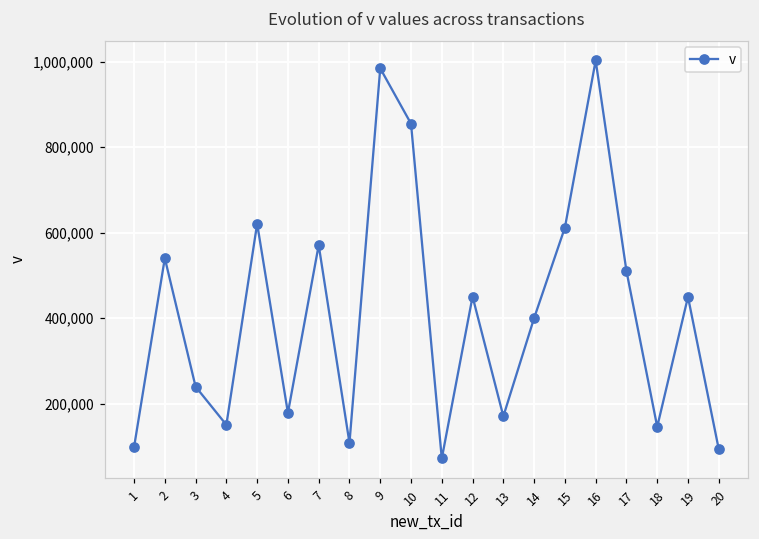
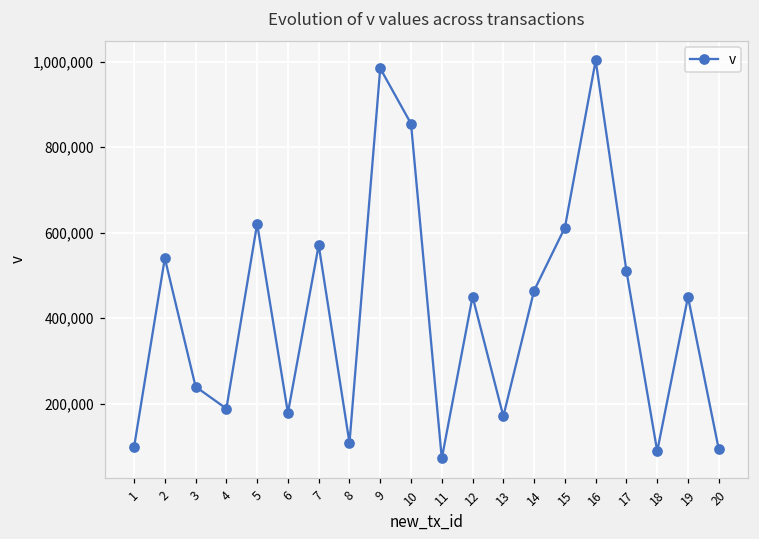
4: 150,000 -> 190,000
14: 400,000 -> 460,000
18: 150,000 -> 90,000
